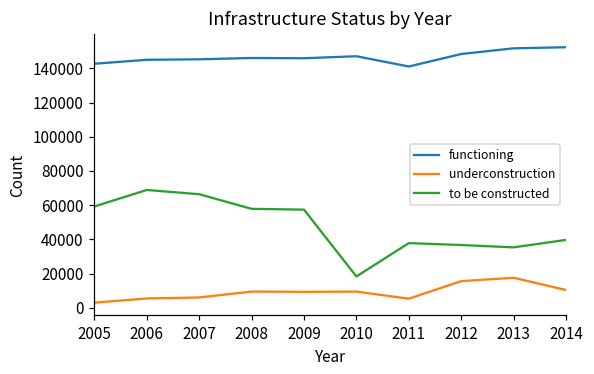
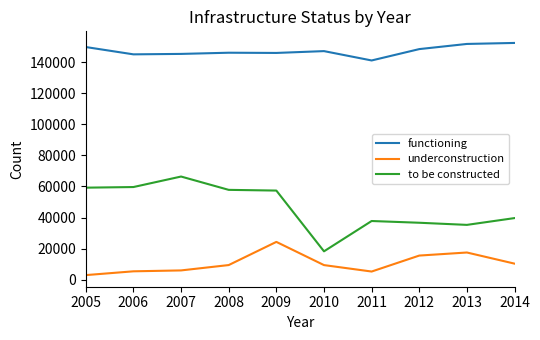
functioning, 2005: 143000 -> 150000
to be constructed, 2006: 69000 -> 60000
underconstruction, 2009: 9000 -> 24000
